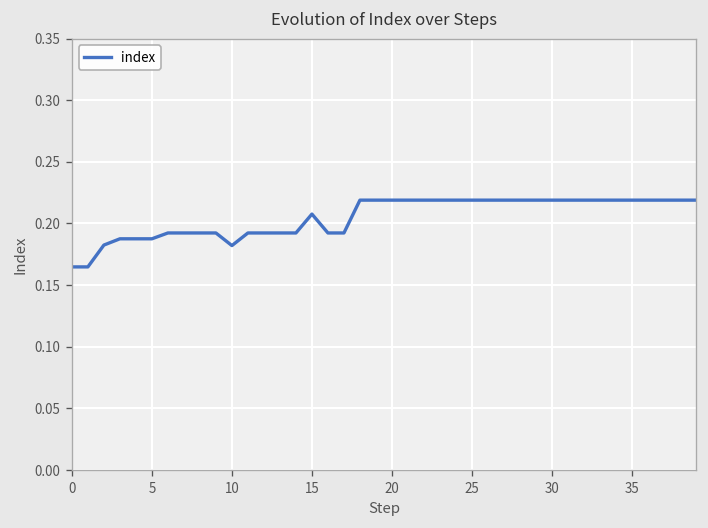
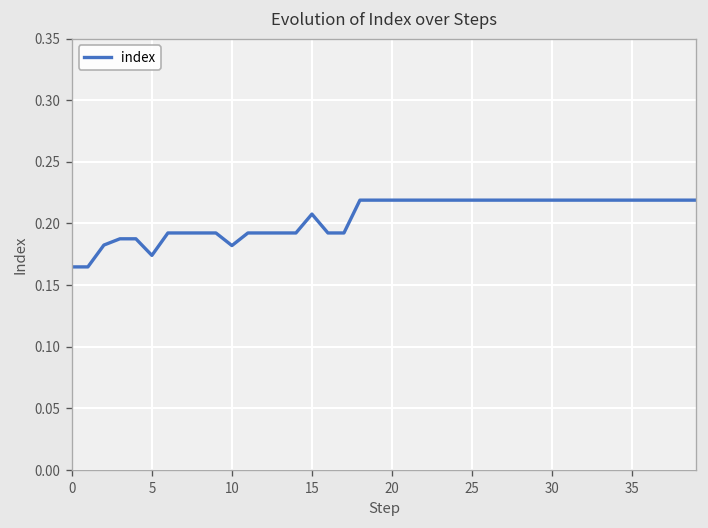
5: 0.188 -> 0.174
